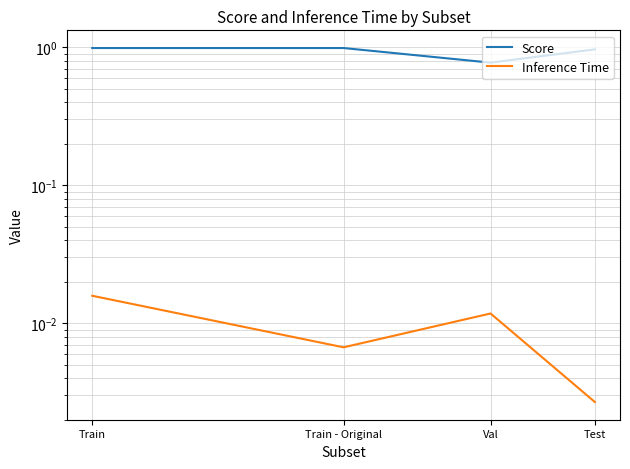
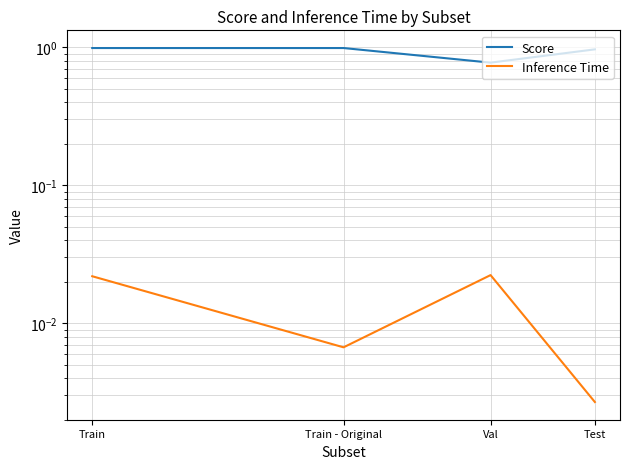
Inference Time, Train: 0.016 -> 0.022
Inference Time, Val: 0.012 -> 0.022
